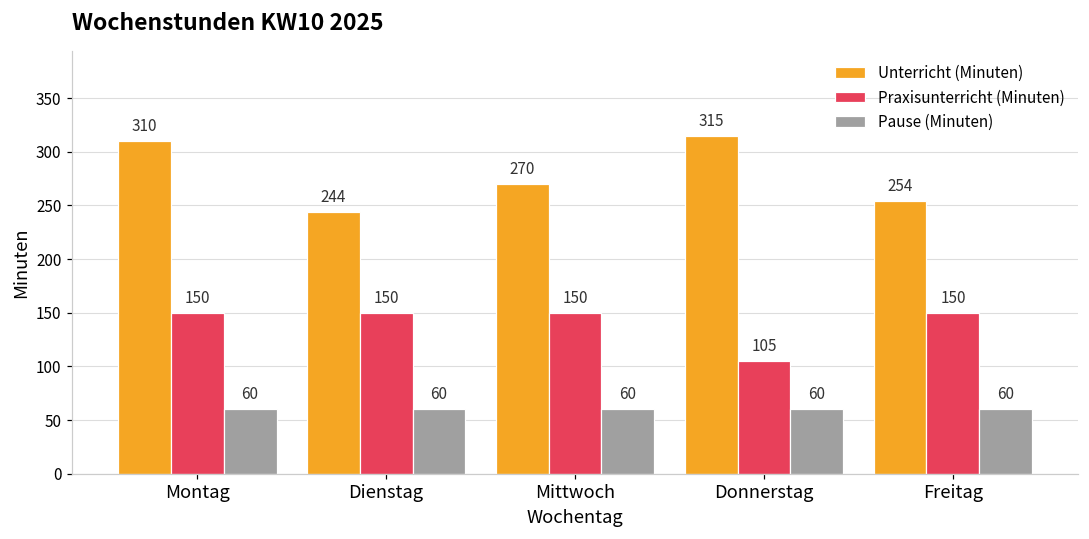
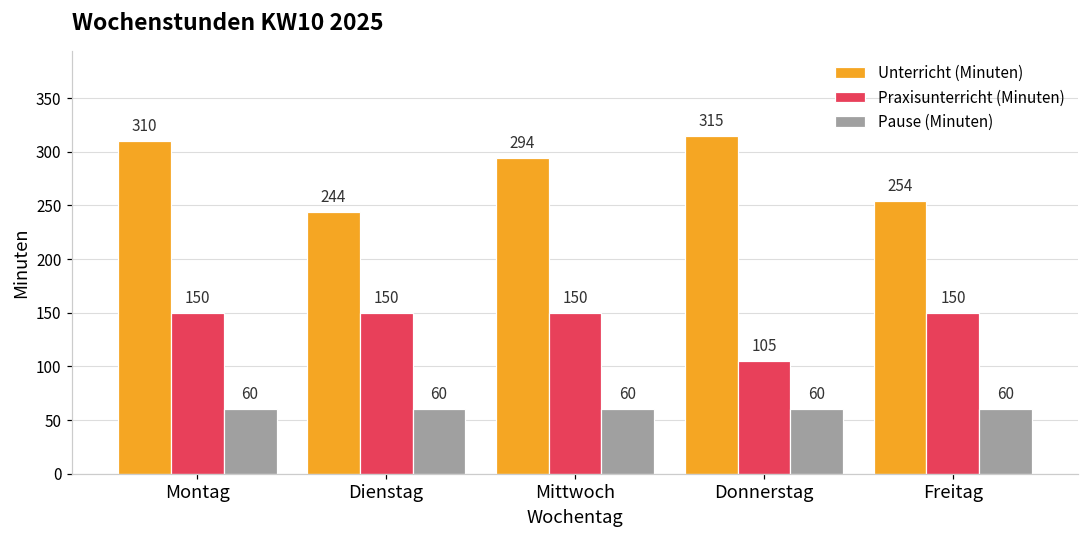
Unterricht (Minuten), Mittwoch: 270 -> 294
